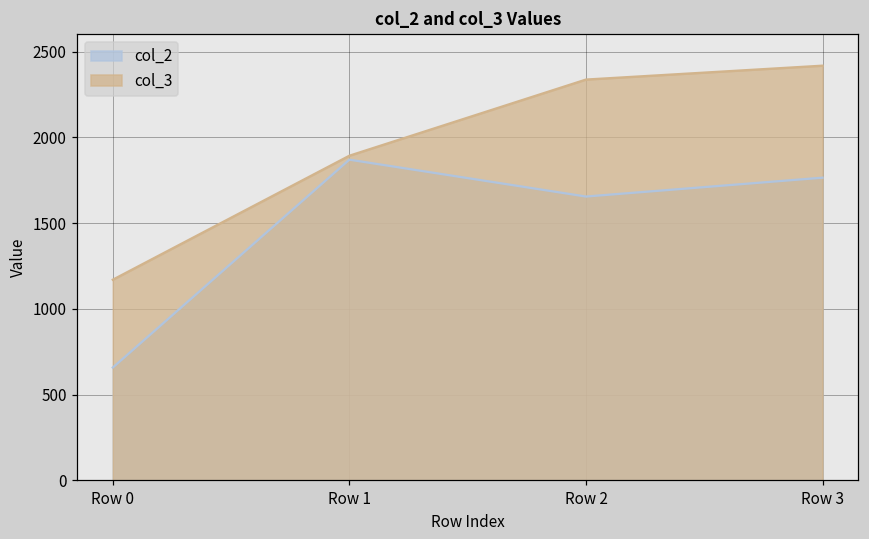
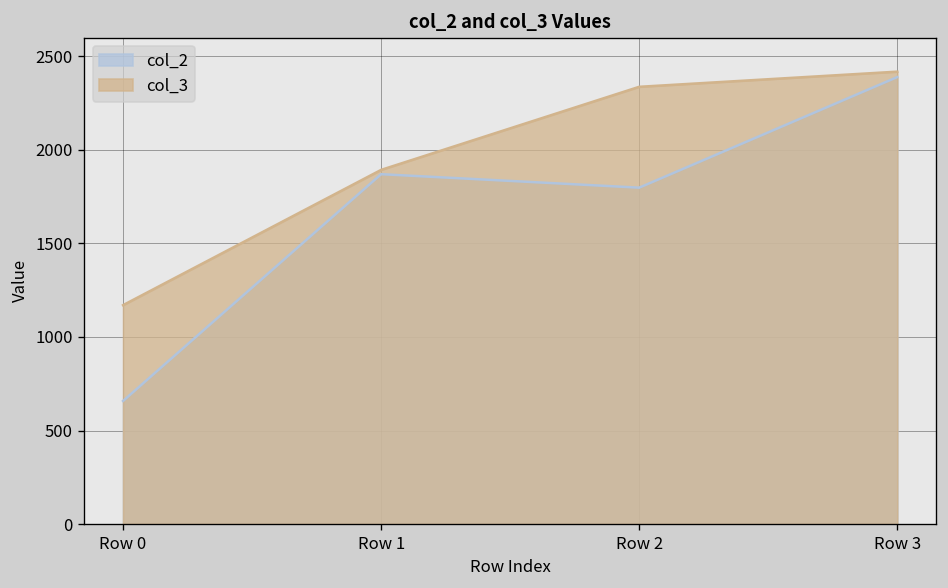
col_2, Row 2: 1660 -> 1800
col_2, Row 3: 1770 -> 2390
